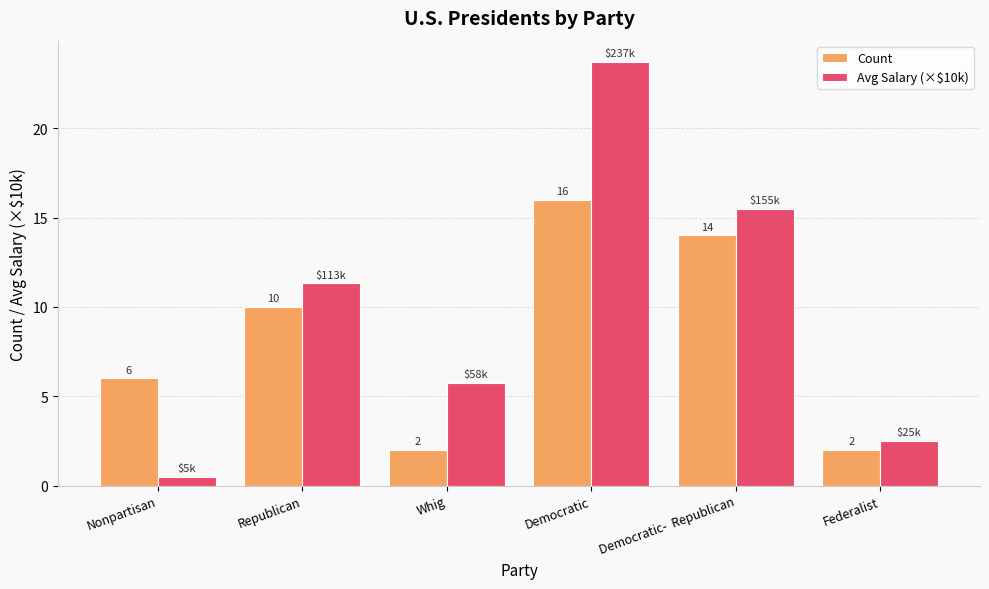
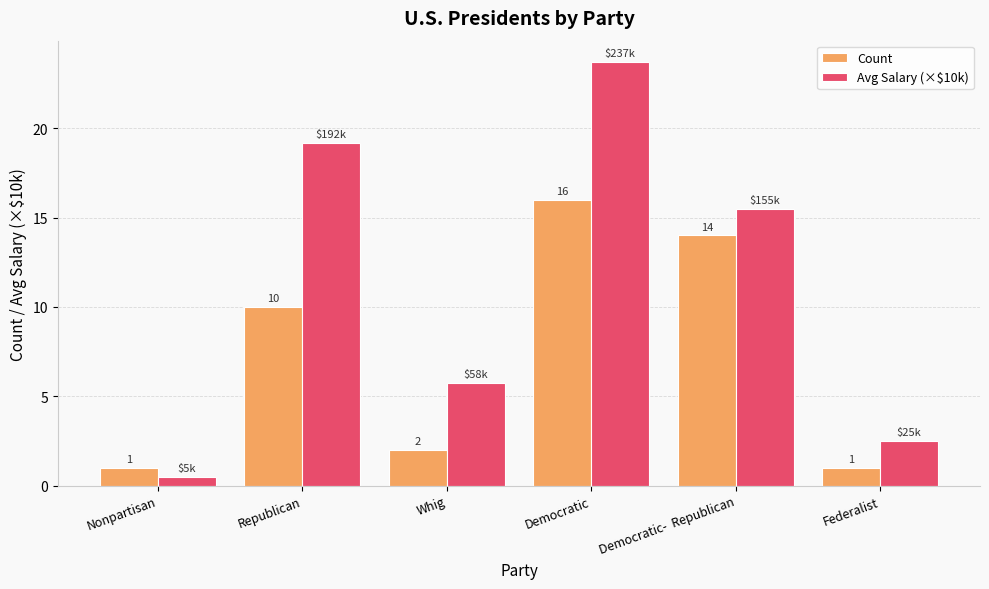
Count, Nonpartisan: 6 -> 1
Avg Salary (×$10k), Republican: $113k -> $192k
Count, Federalist: 2 -> 1
